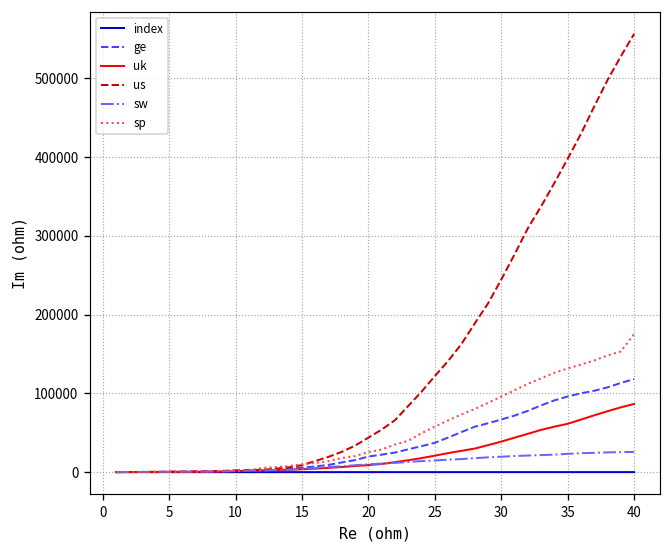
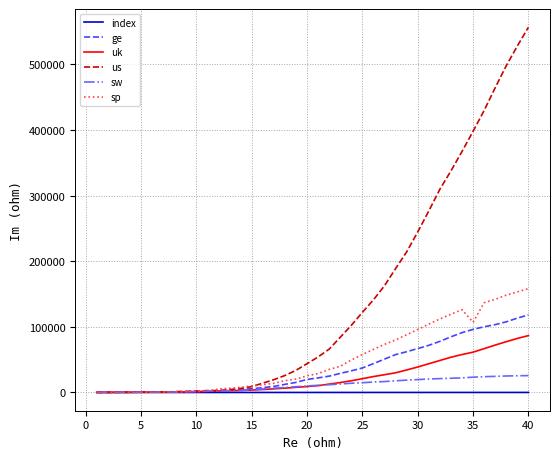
sp, 35: 130000 -> 110000
sp, 40: 180000 -> 160000
